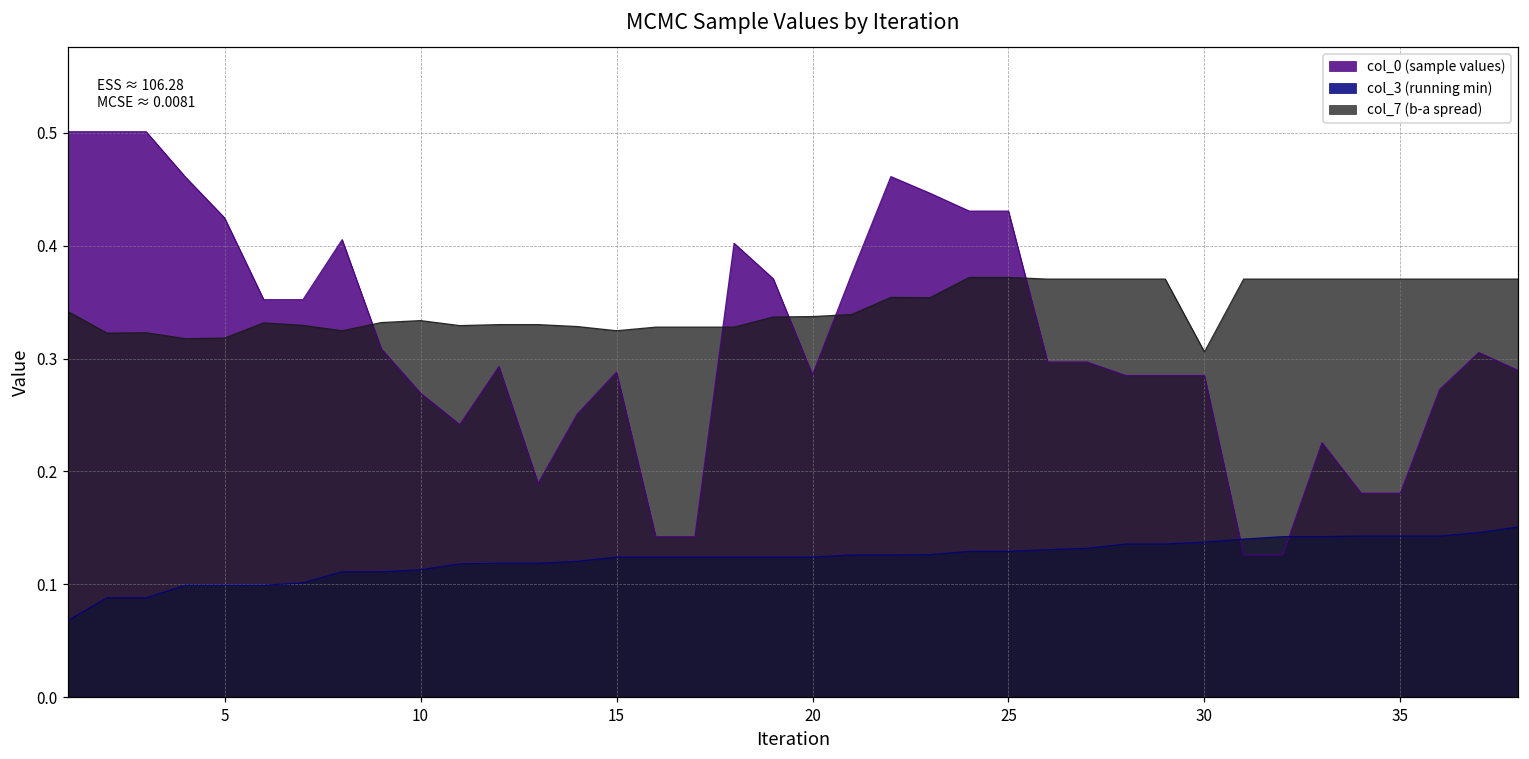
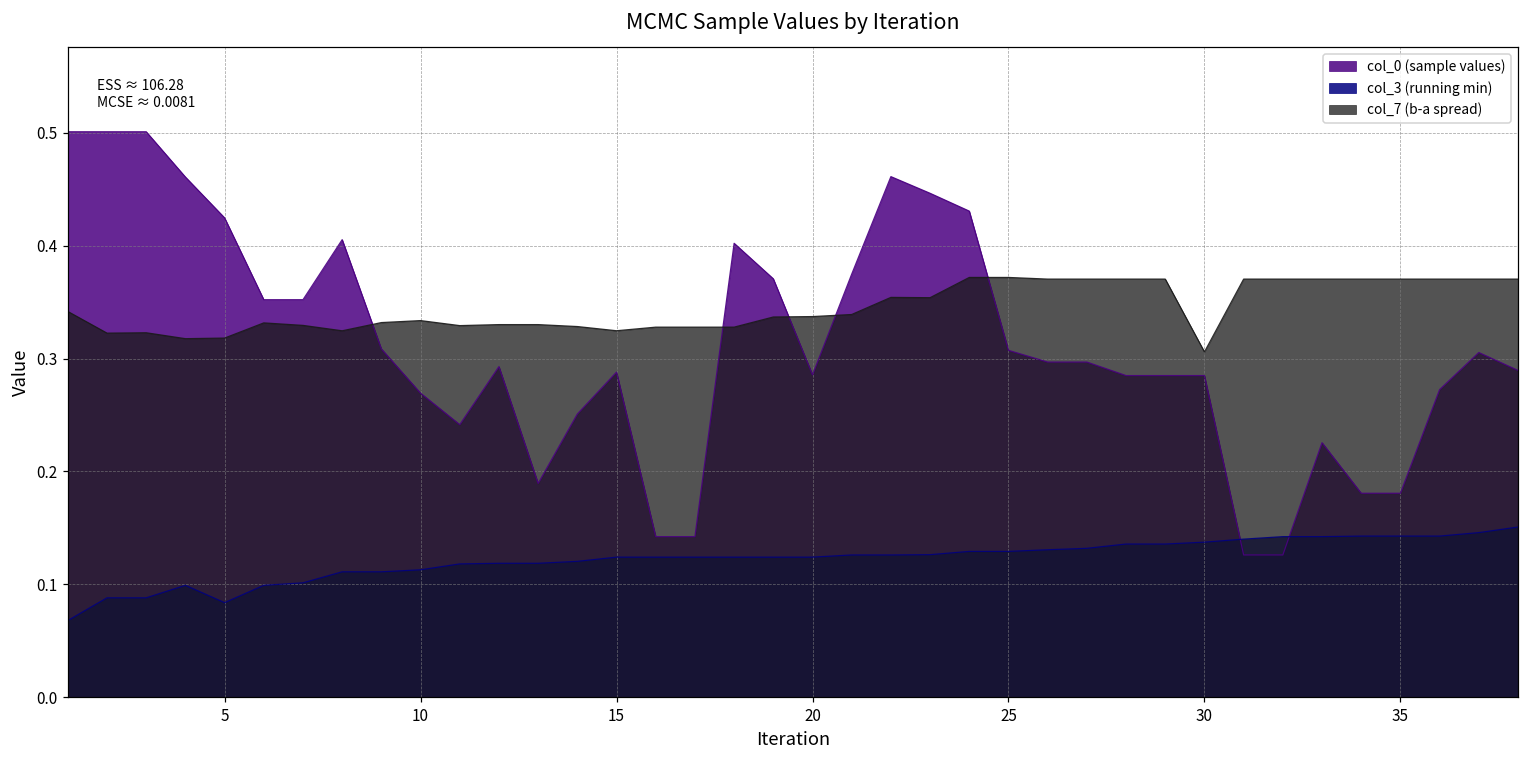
col_3 (running min), 5: 0.099 -> 0.084
col_0 (sample values), 25: 0.431 -> 0.307
